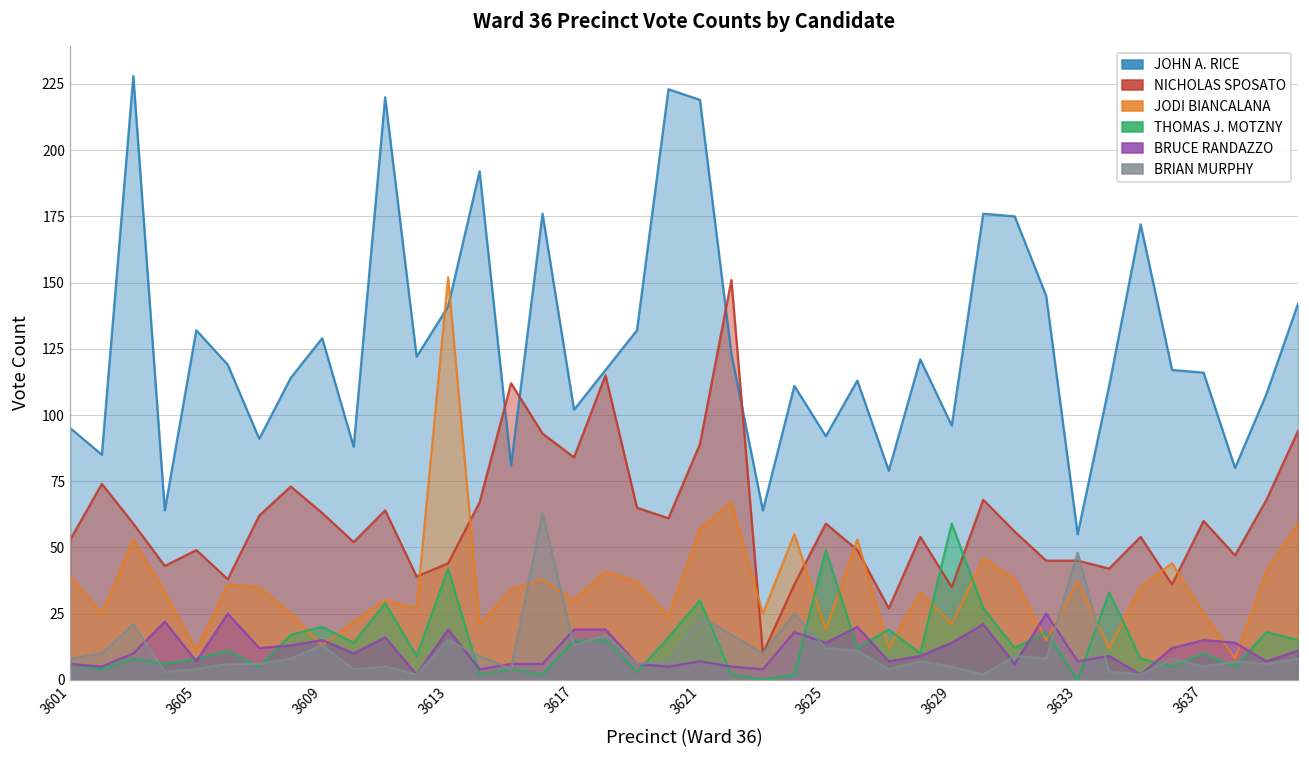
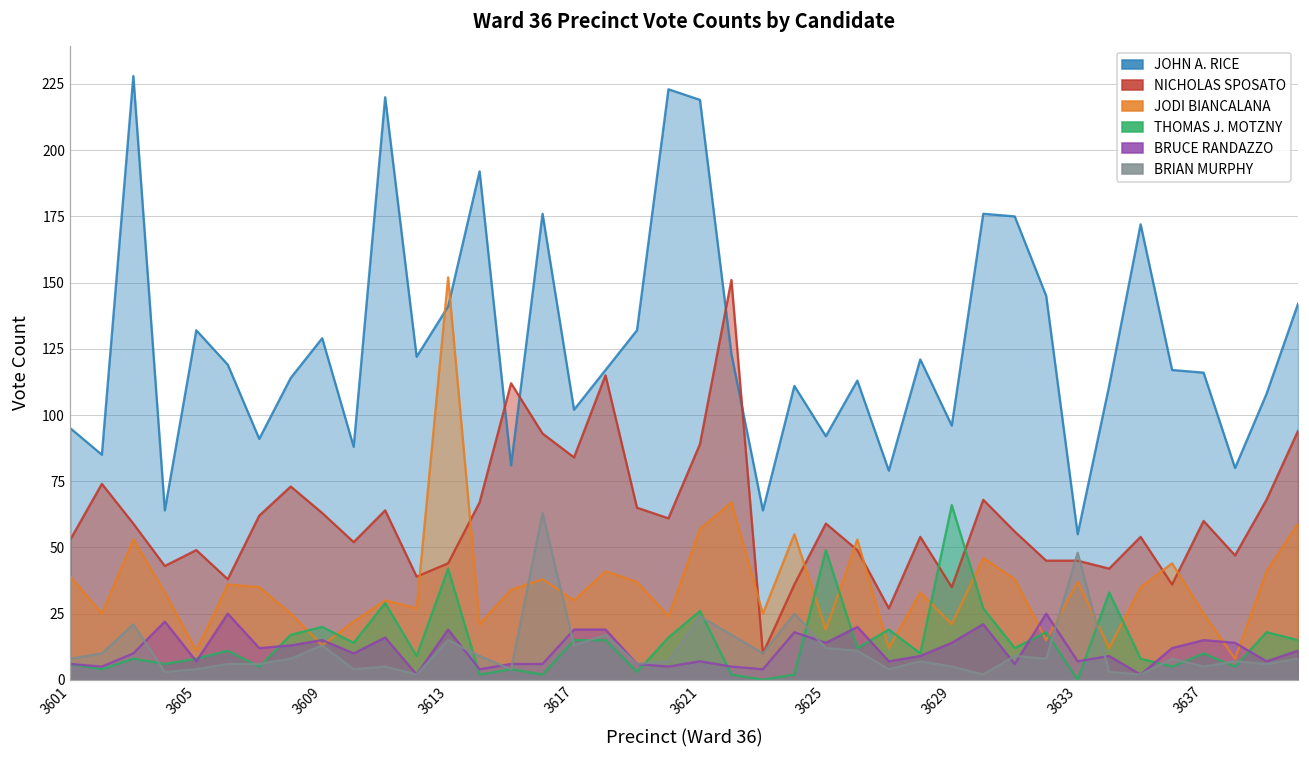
THOMAS J. MOTZNY, 3621: 30 -> 26
THOMAS J. MOTZNY, 3629: 59 -> 66
